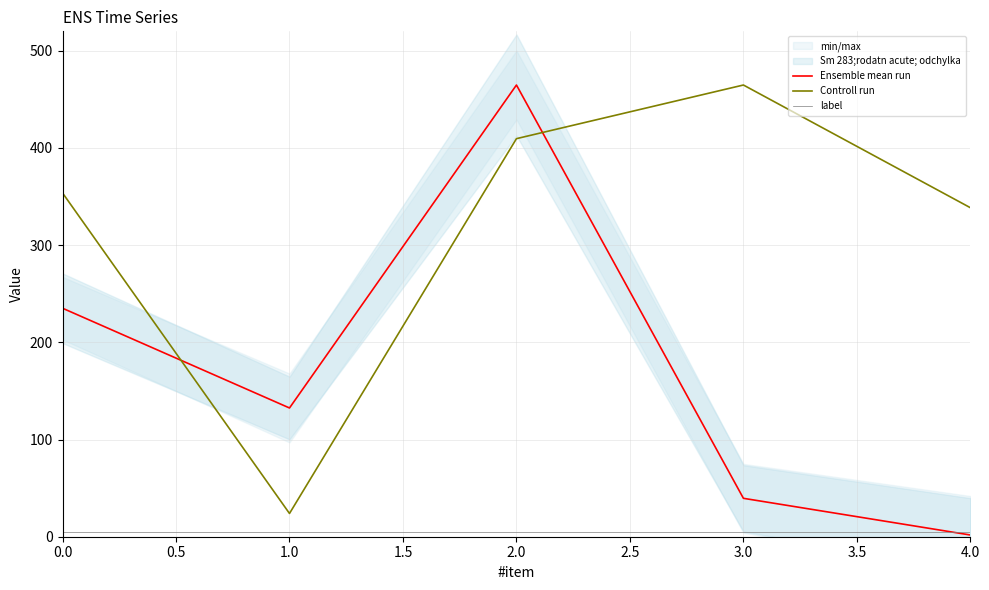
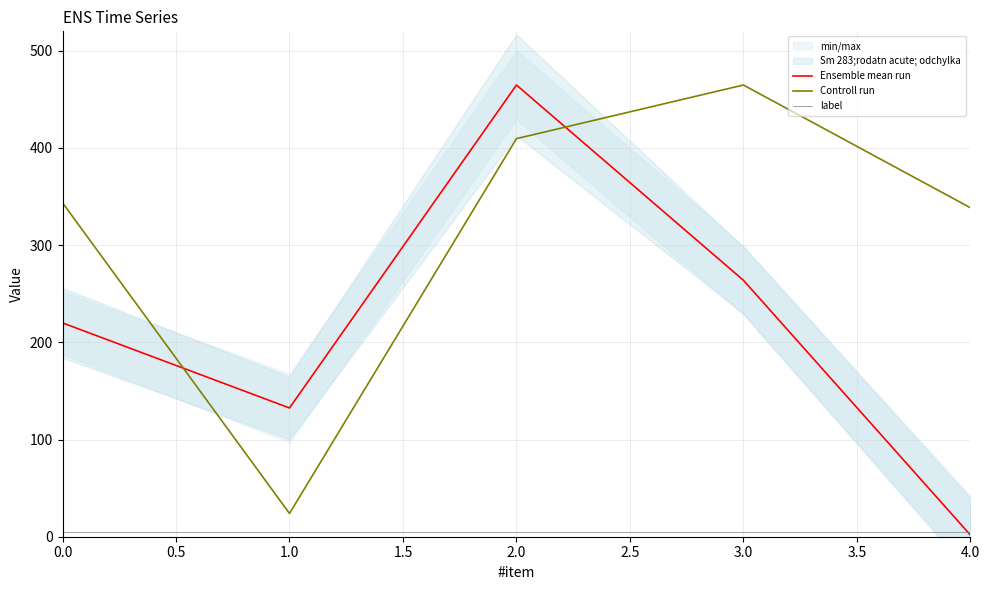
Ensemble mean run, 0.0: 240 -> 220
Controll run, 0.0: 350 -> 340
Ensemble mean run, 3.0: 40 -> 260
